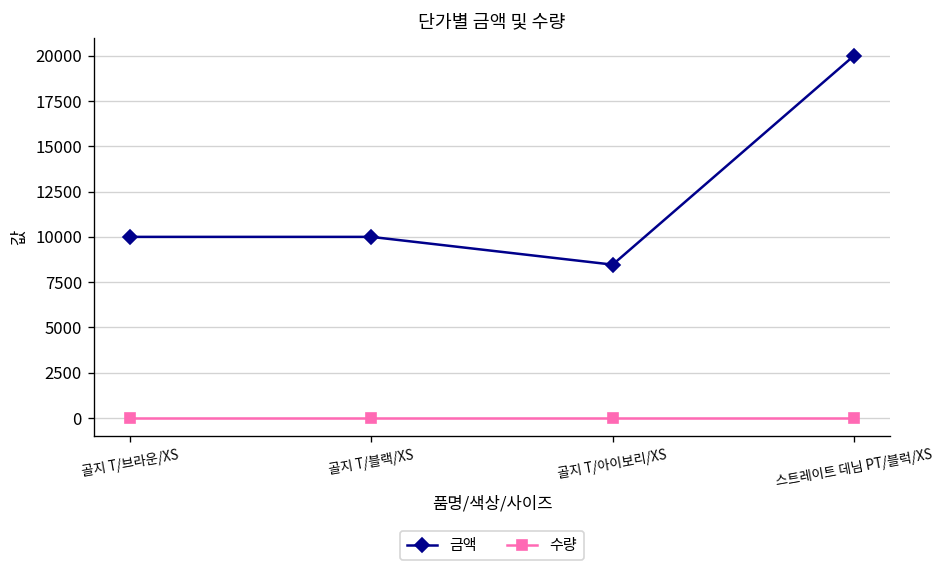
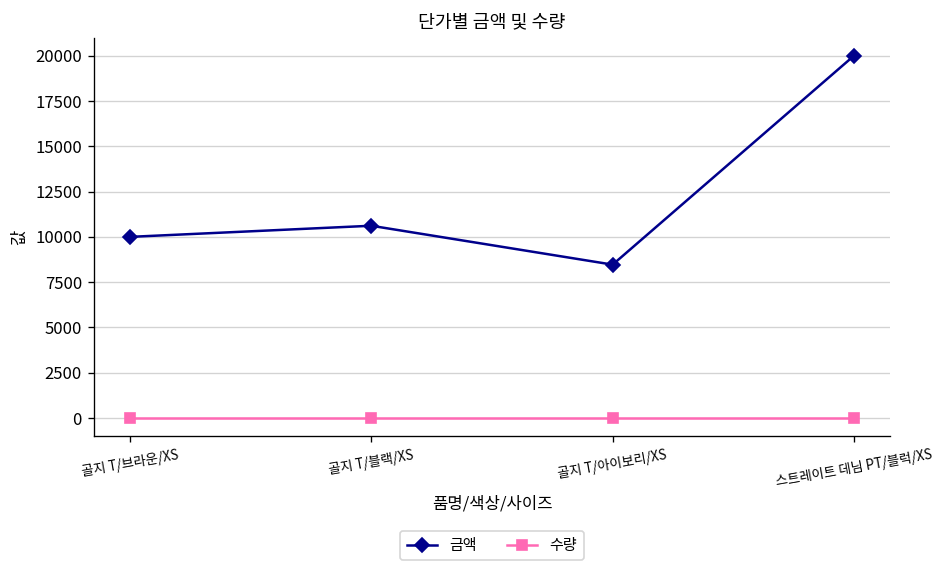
금액, 골지 T/블랙/XS: 10000 -> 10600
